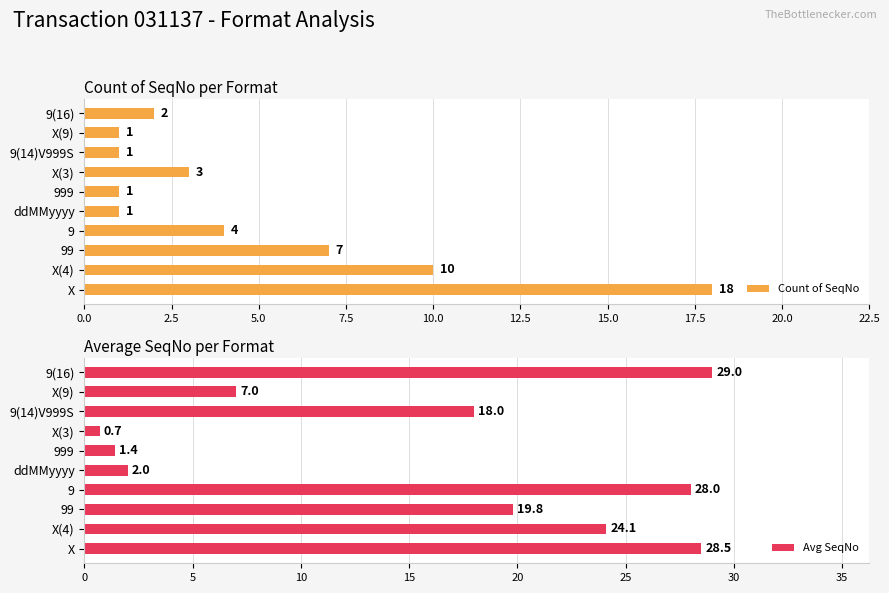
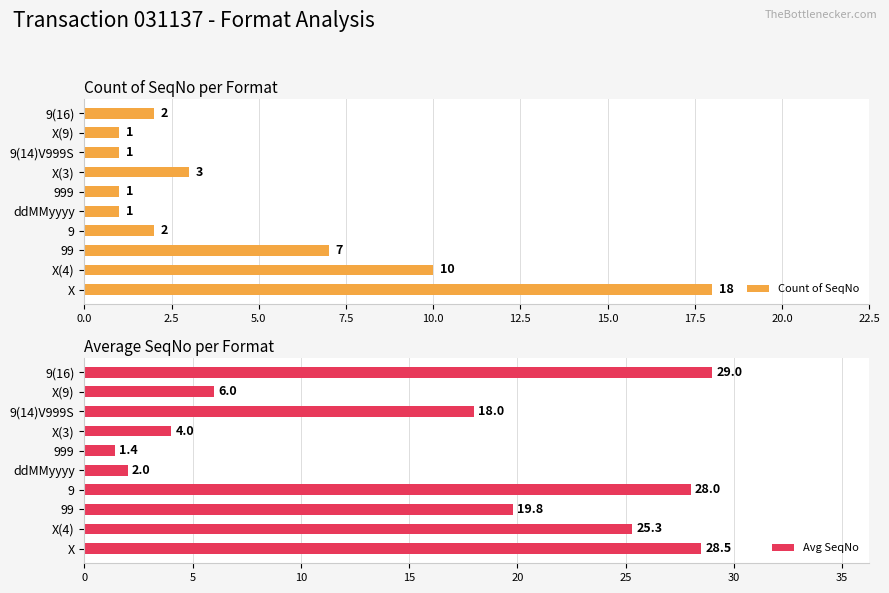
Count of SeqNo per Format, 9: 4 -> 2
Average SeqNo per Format, X(9): 7.0 -> 6.0
Average SeqNo per Format, X(3): 0.7 -> 4.0
Average SeqNo per Format, X(4): 24.1 -> 25.3
